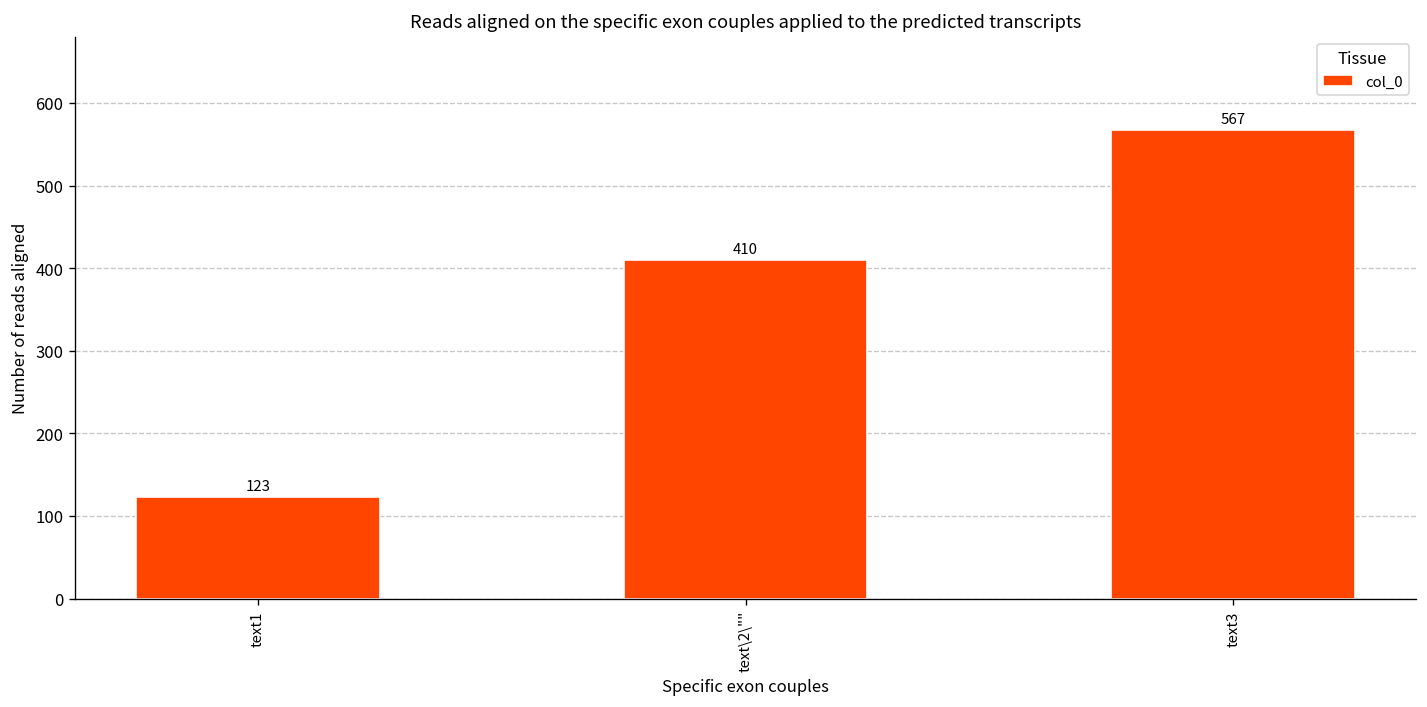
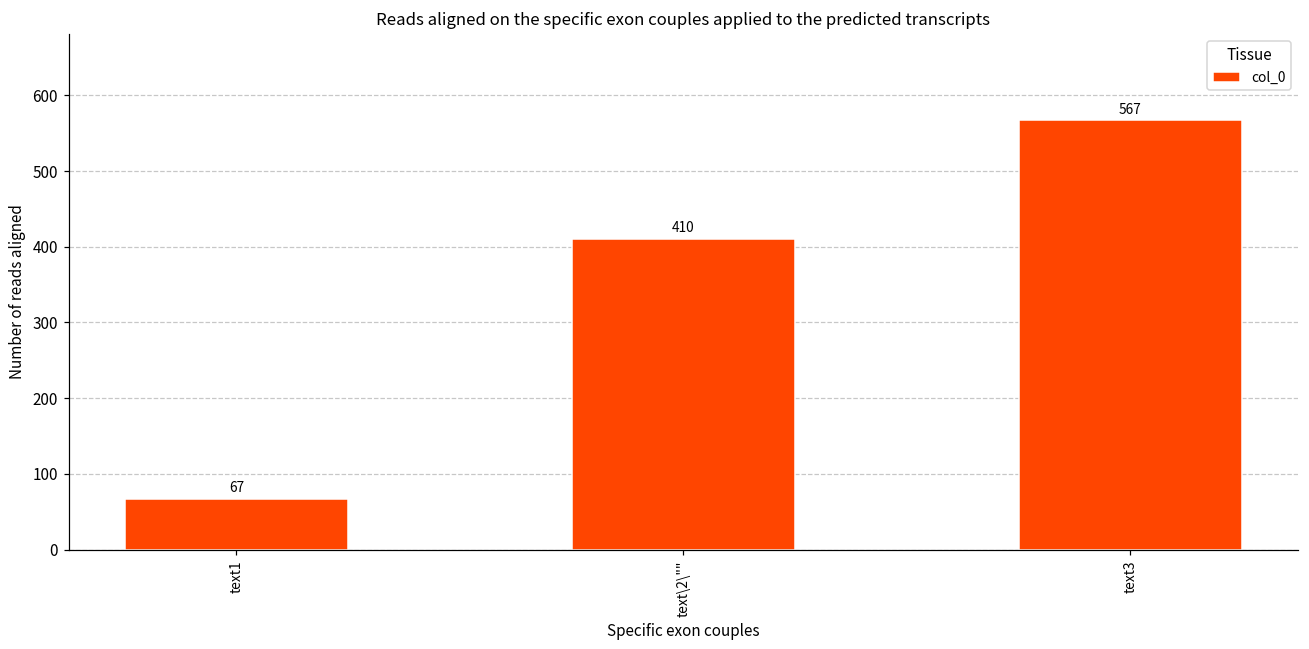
text1: 123 -> 67
